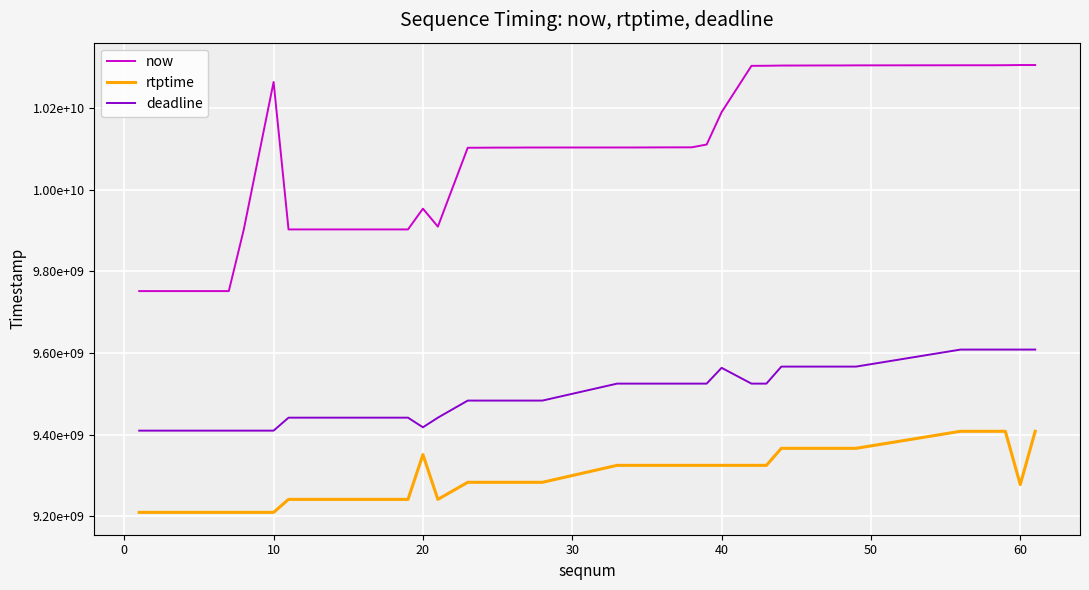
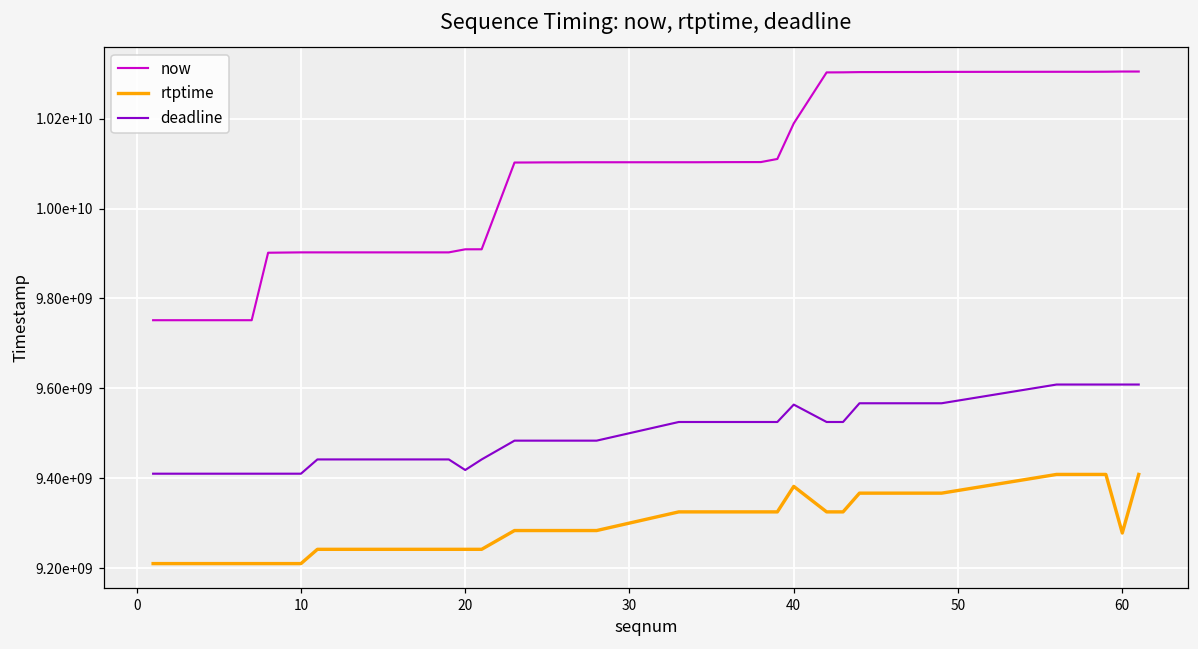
now, 10: 10260000000 -> 9900000000
now, 20: 9950000000 -> 9910000000
rtptime, 20: 9350000000 -> 9240000000
rtptime, 40: 9330000000 -> 9380000000
